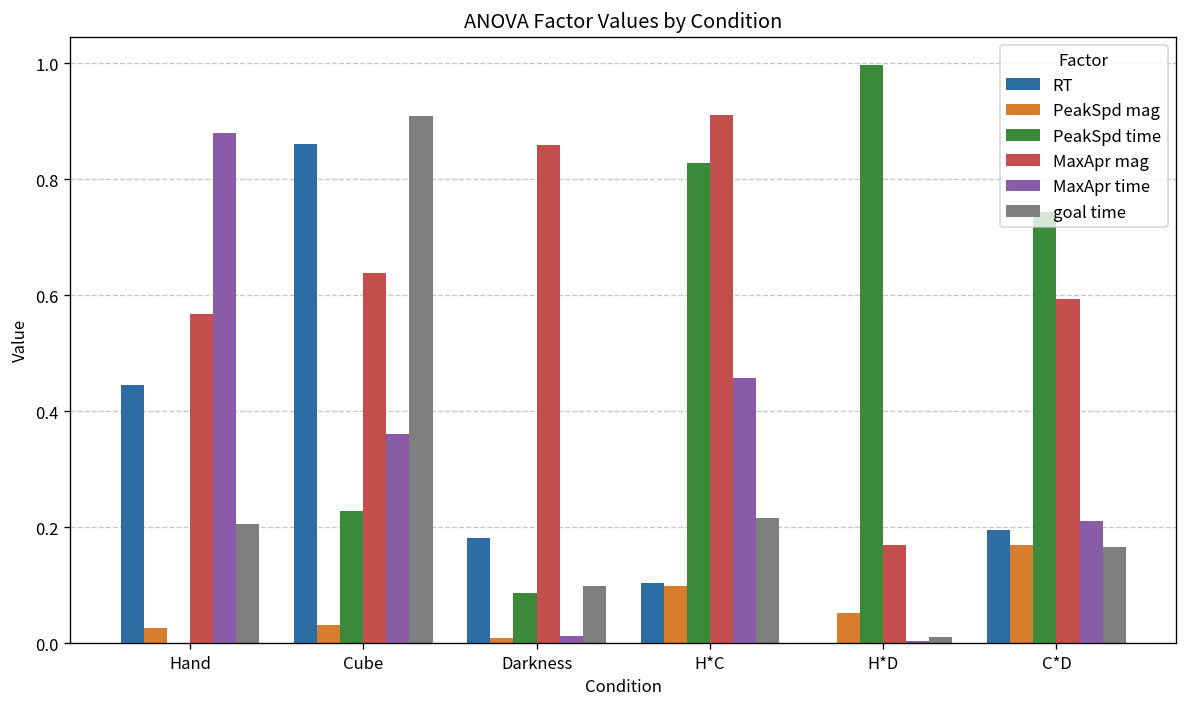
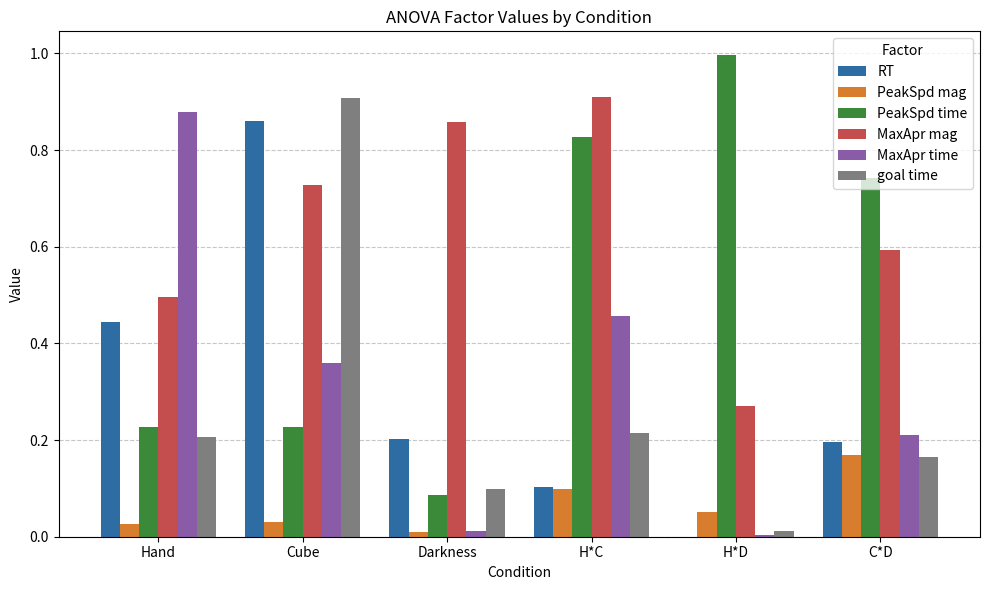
PeakSpd time, Hand: 0.00 -> 0.23
MaxApr mag, Hand: 0.57 -> 0.50
MaxApr mag, Cube: 0.64 -> 0.73
RT, Darkness: 0.18 -> 0.20
MaxApr mag, H*D: 0.17 -> 0.27
